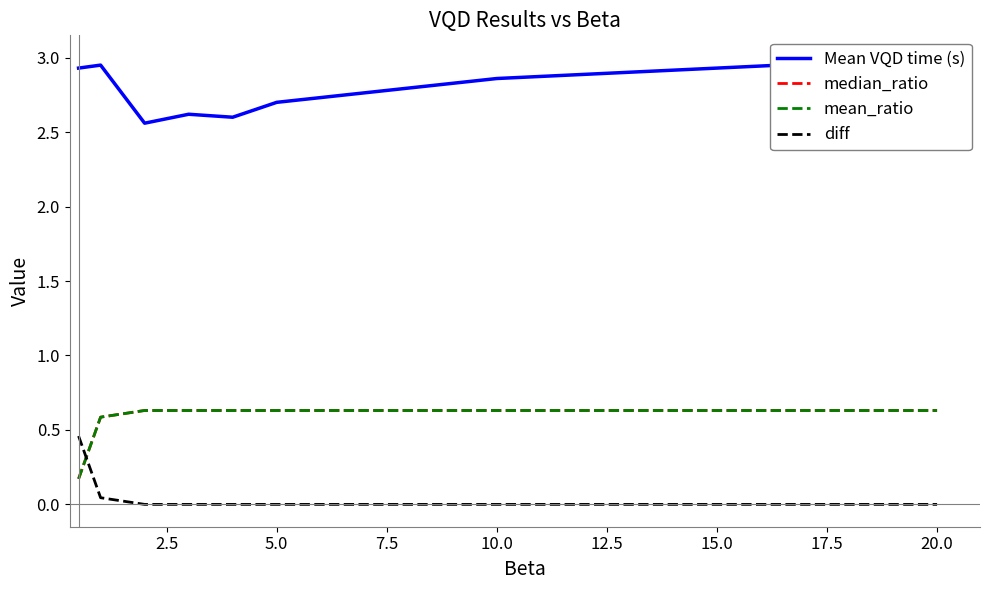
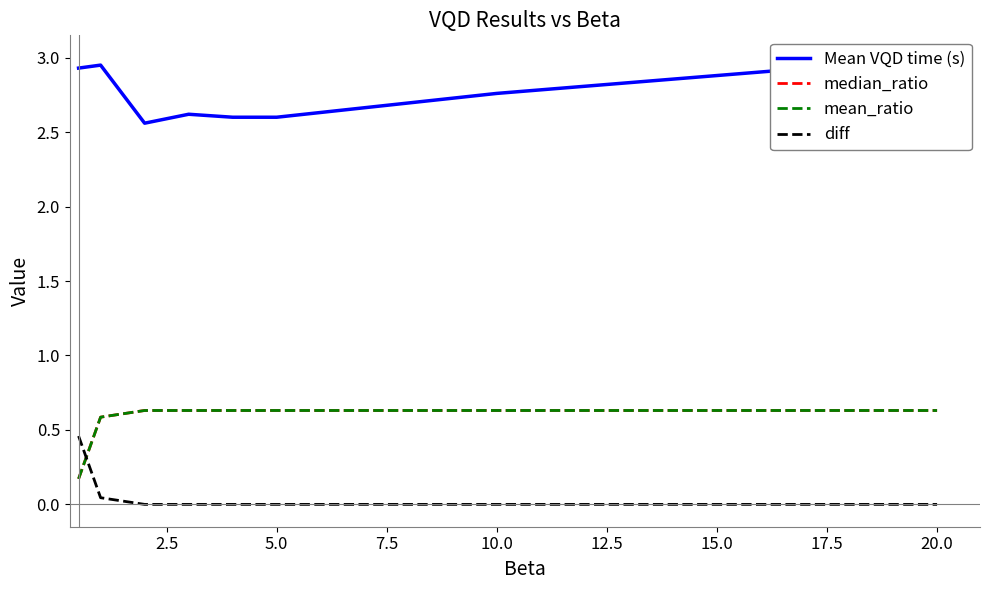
Mean VQD time (s), 5.0: 2.7 -> 2.6
Mean VQD time (s), 10.0: 2.86 -> 2.76
